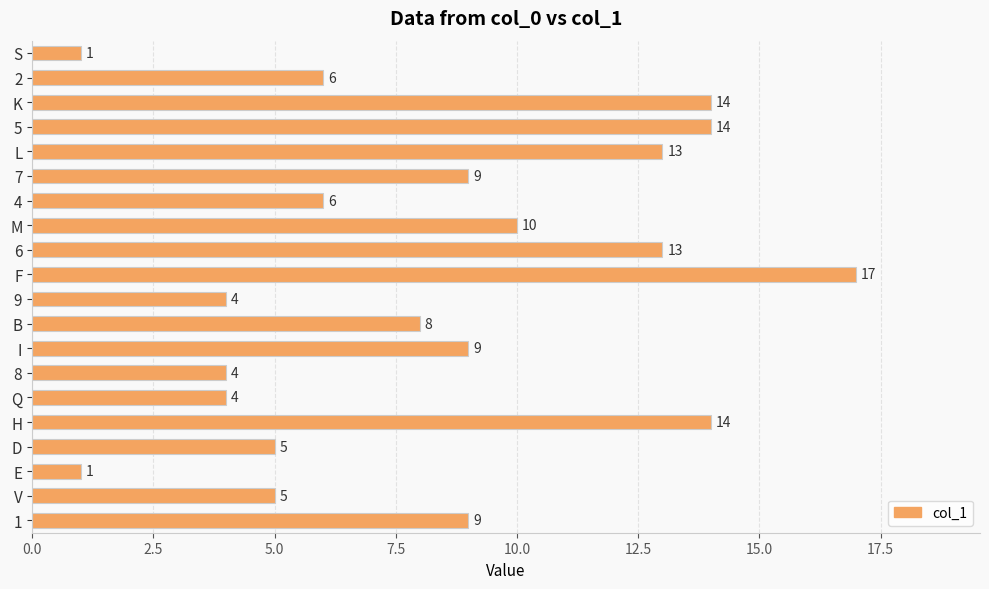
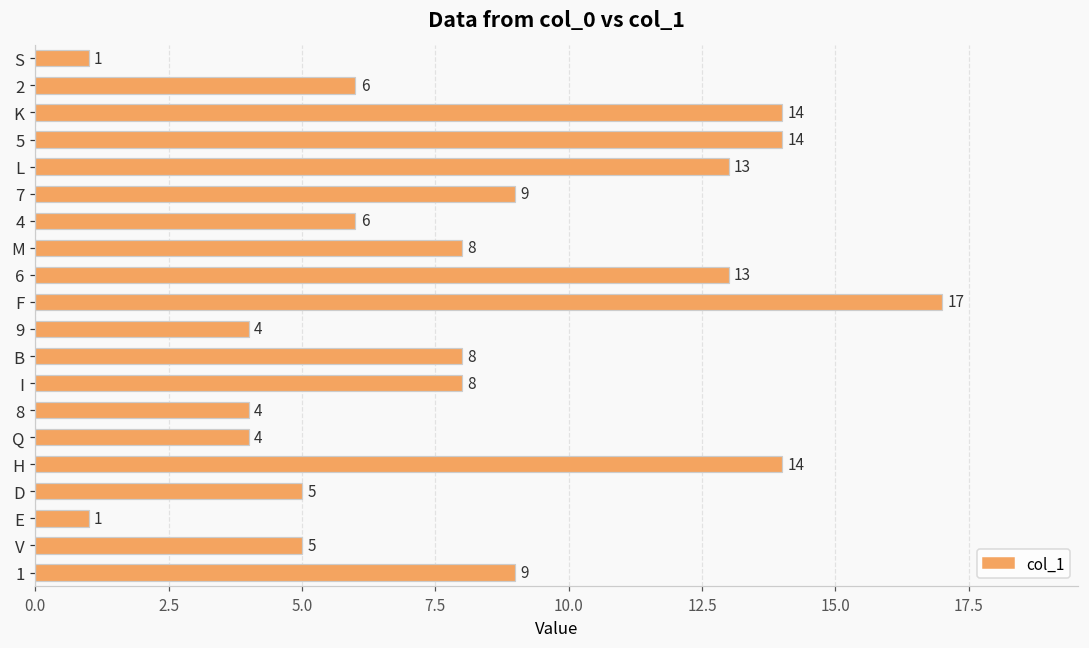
M: 10 -> 8
I: 9 -> 8
